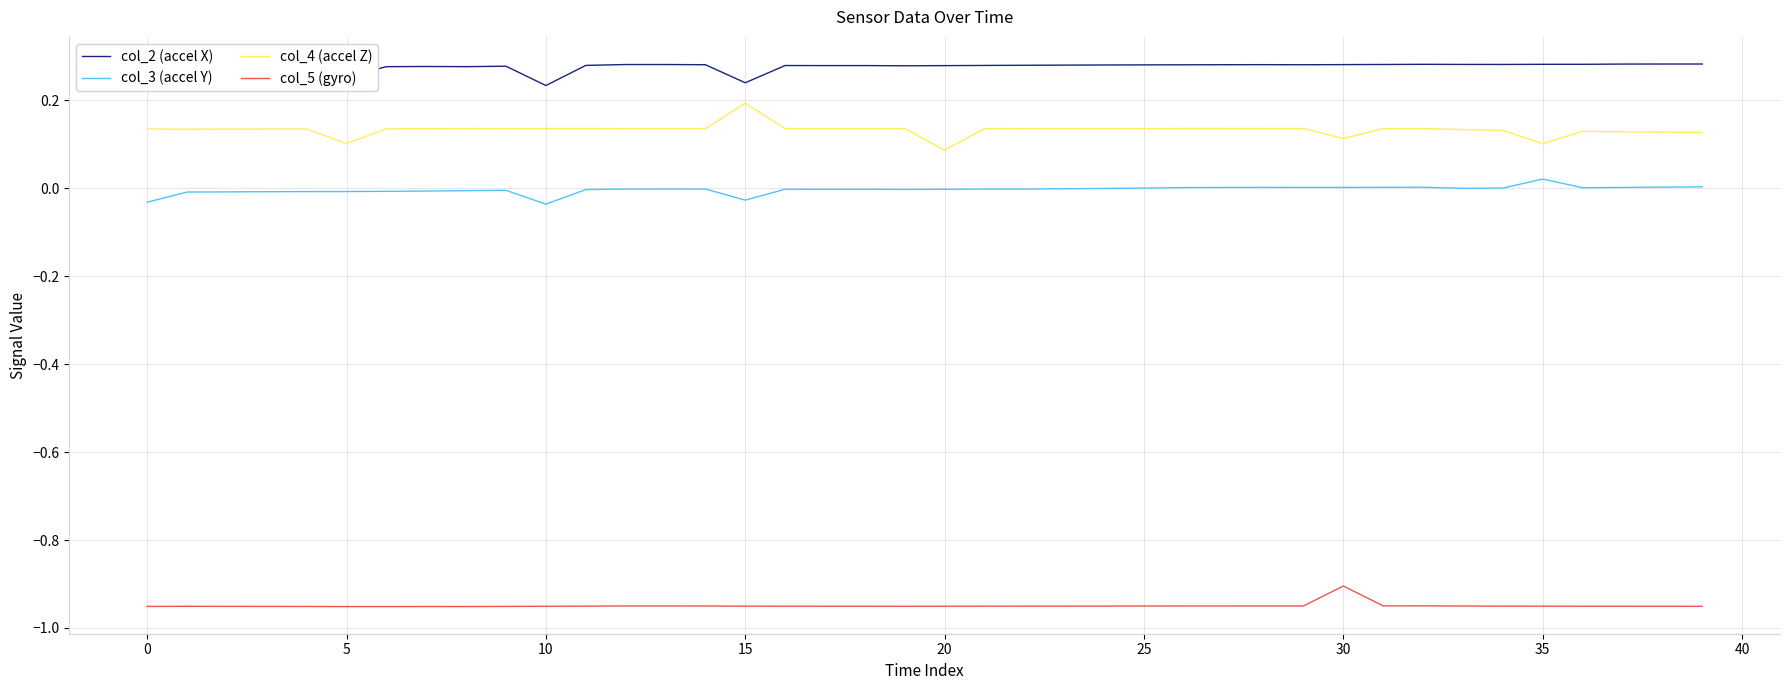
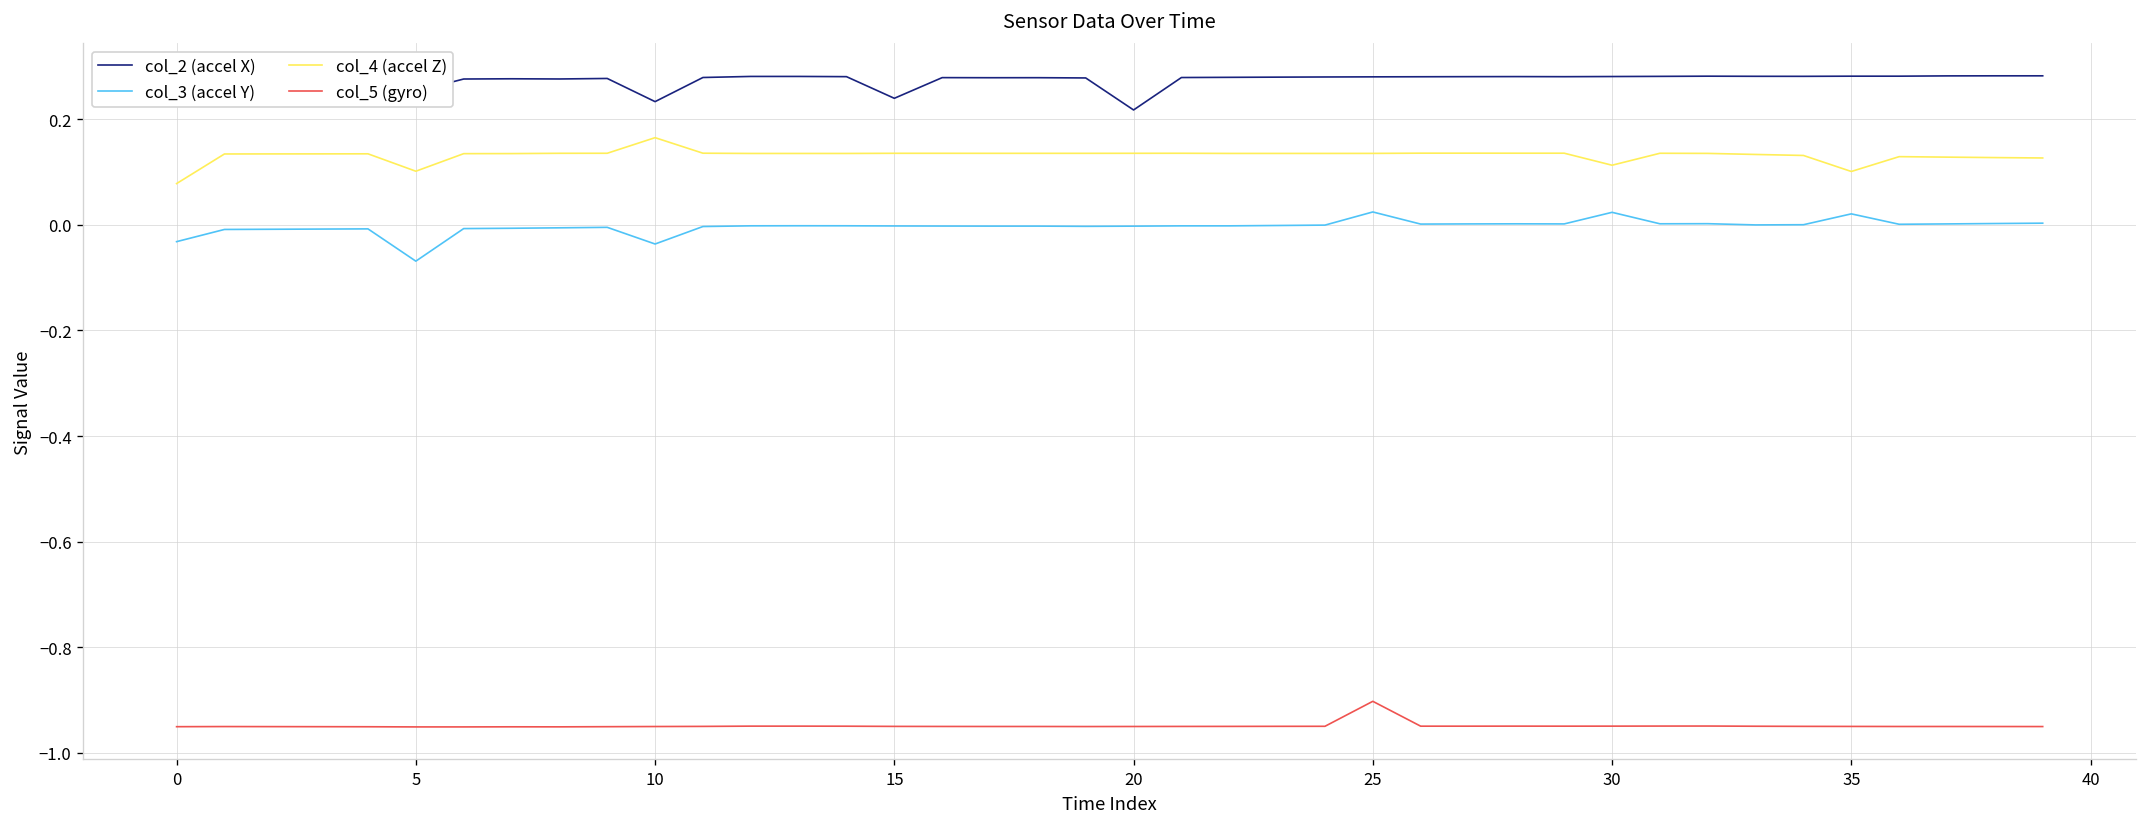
col_4 (accel Z), 0: 0.13 -> 0.08
col_3 (accel Y), 5: -0.01 -> -0.07
col_4 (accel Z), 10: 0.14 -> 0.17
col_3 (accel Y), 15: -0.03 -> 0.00
col_4 (accel Z), 15: 0.19 -> 0.14
col_2 (accel X), 20: 0.28 -> 0.22
col_4 (accel Z), 20: 0.09 -> 0.14
col_3 (accel Y), 25: 0.00 -> 0.02
col_5 (gyro), 25: -0.95 -> -0.90
col_3 (accel Y), 30: 0.00 -> 0.02
col_5 (gyro), 30: -0.90 -> -0.95
